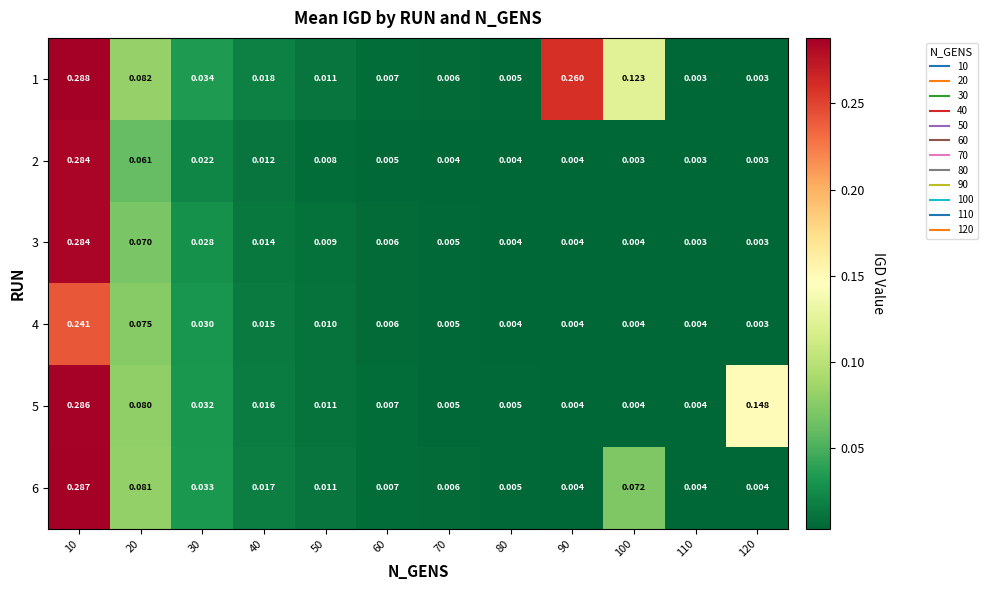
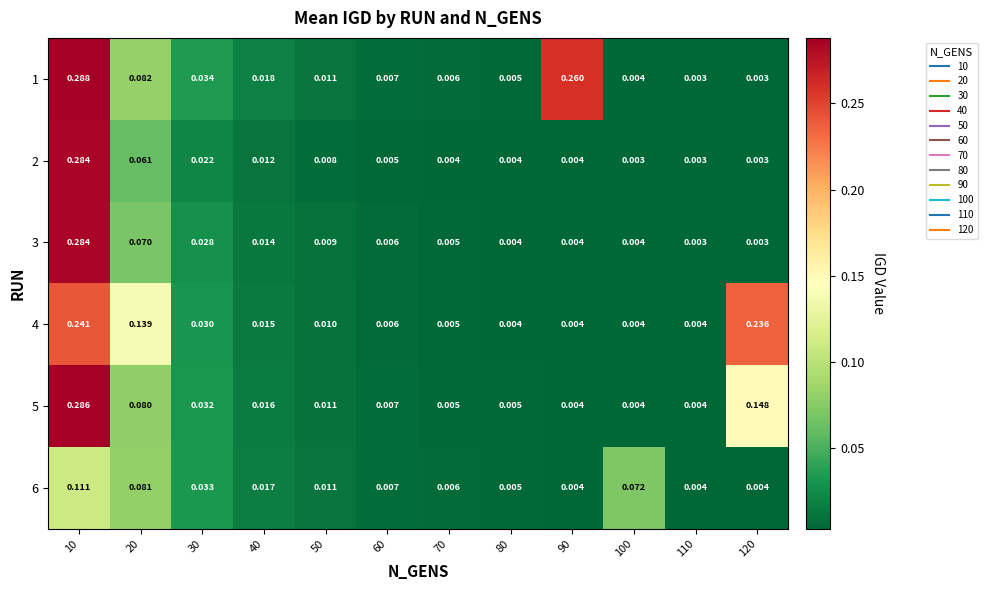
1, 100: 0.123 -> 0.004
4, 20: 0.075 -> 0.139
4, 120: 0.003 -> 0.236
6, 10: 0.287 -> 0.111
